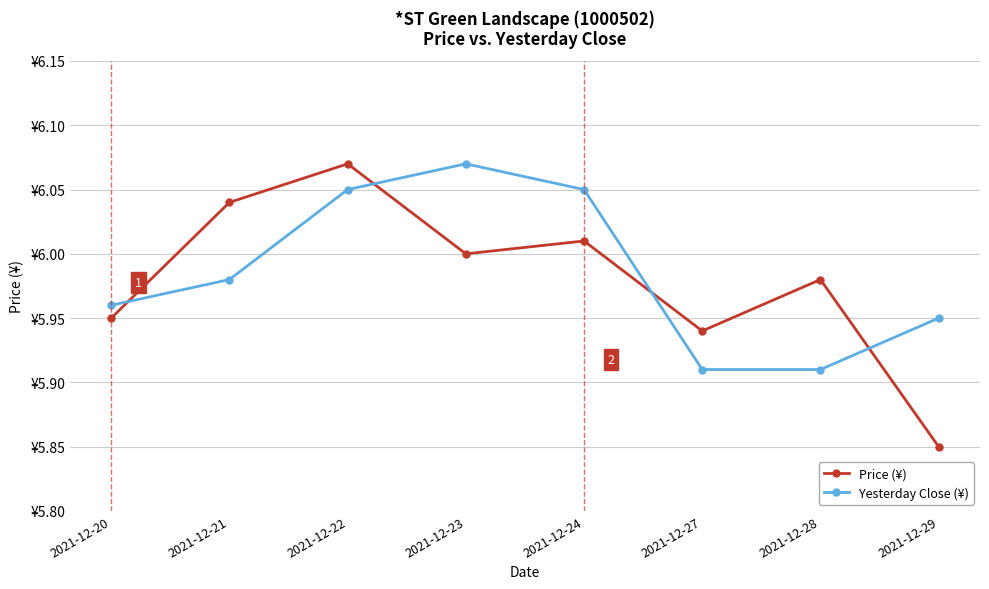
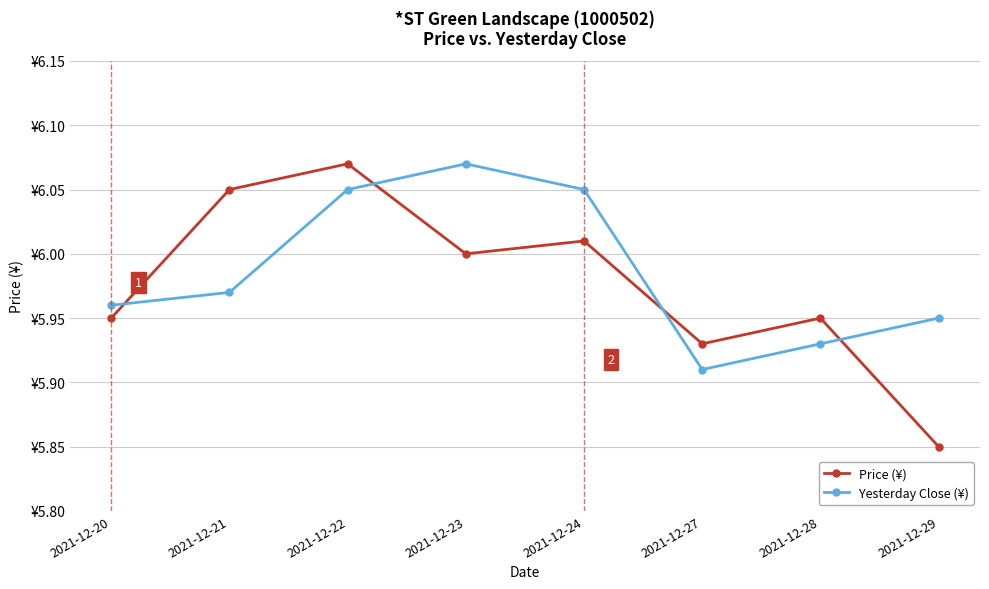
Price (¥), 2021-12-21: ¥6.04 -> ¥6.05
Yesterday Close (¥), 2021-12-21: ¥5.98 -> ¥5.97
Price (¥), 2021-12-27: ¥5.94 -> ¥5.93
Price (¥), 2021-12-28: ¥5.98 -> ¥5.95
Yesterday Close (¥), 2021-12-28: ¥5.91 -> ¥5.93
